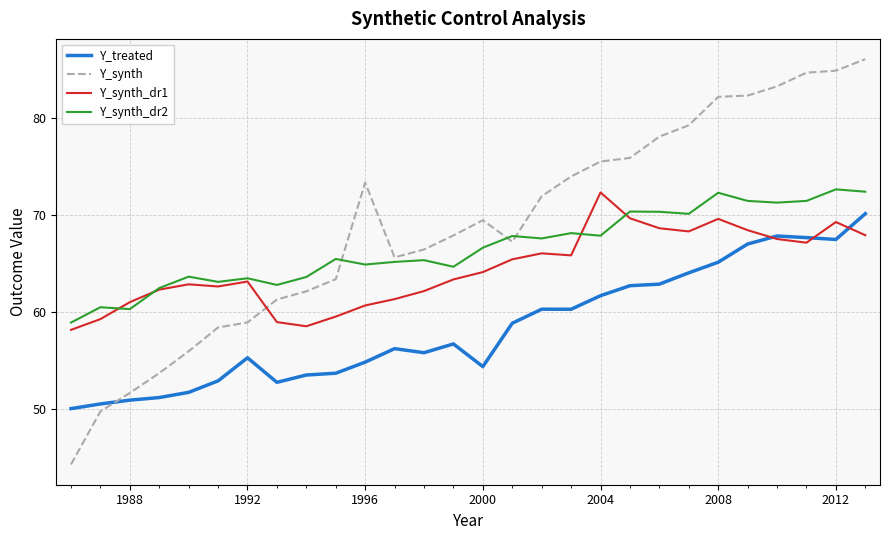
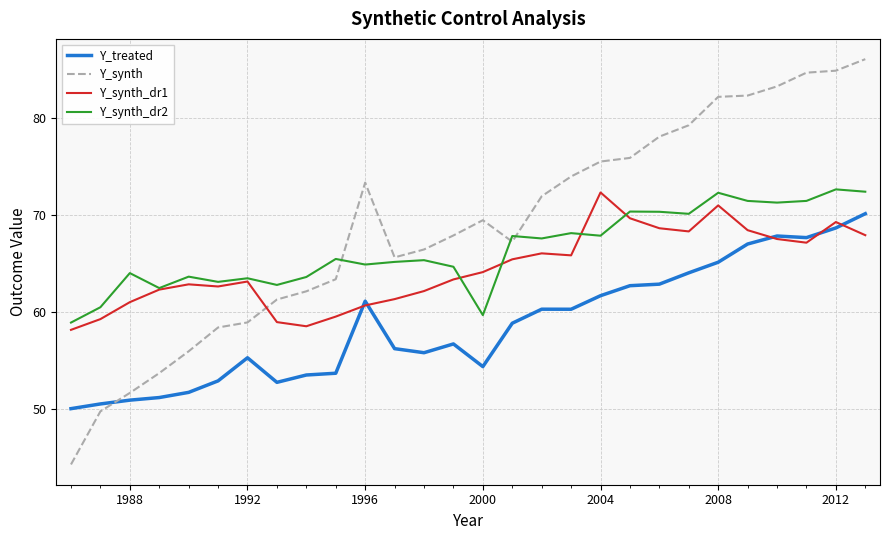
Y_synth_dr2, 1988: 60 -> 64
Y_treated, 1996: 55 -> 61
Y_synth_dr2, 2000: 67 -> 60
Y_synth_dr1, 2008: 70 -> 71
Y_treated, 2012: 67 -> 69
